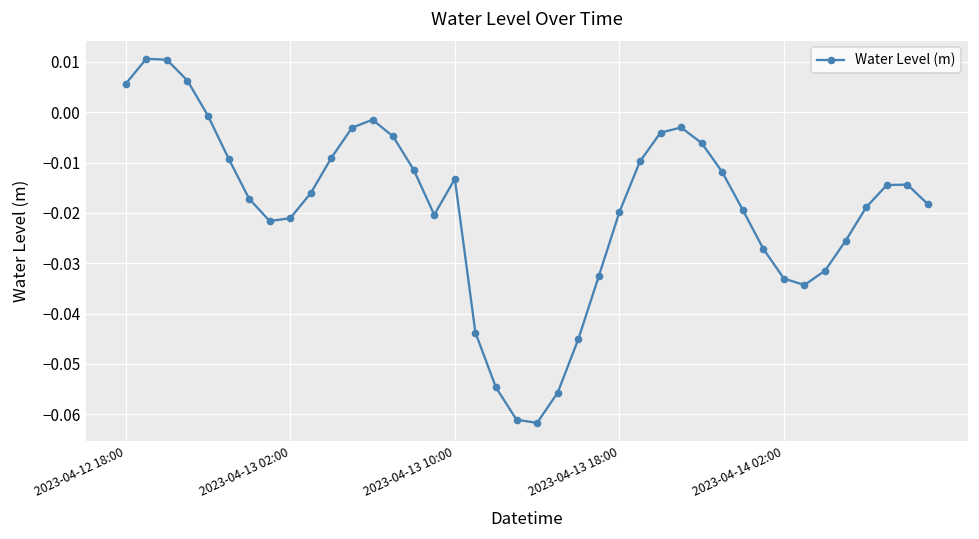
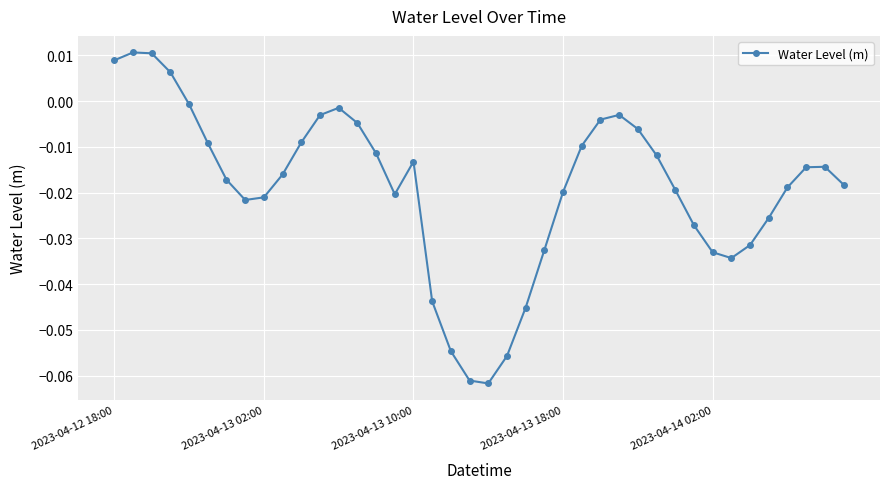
2023-04-12 18:00: 0.006 -> 0.009
